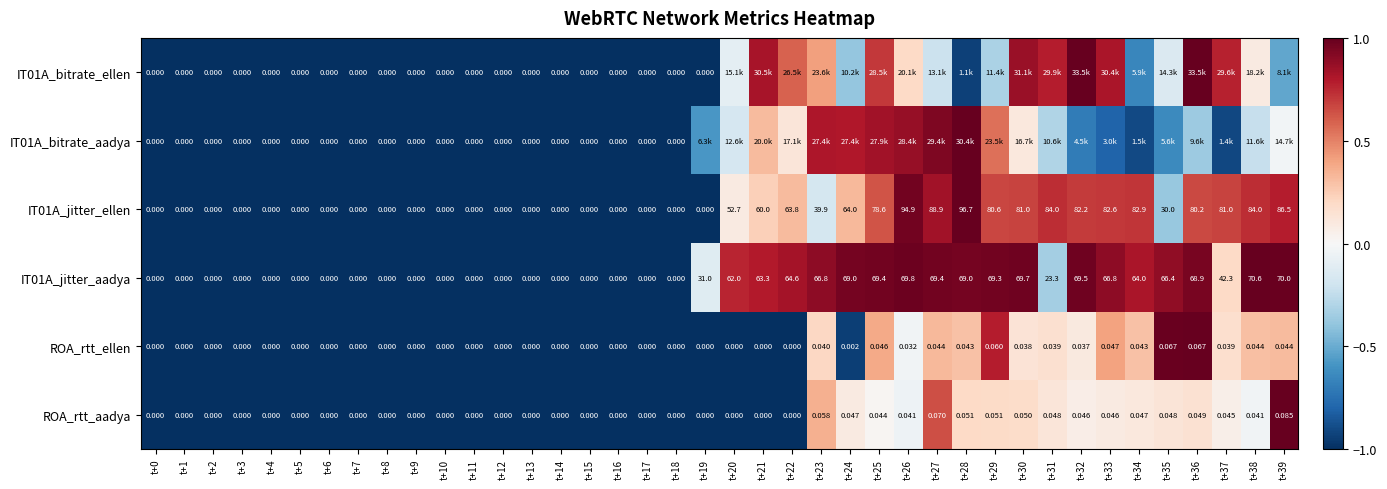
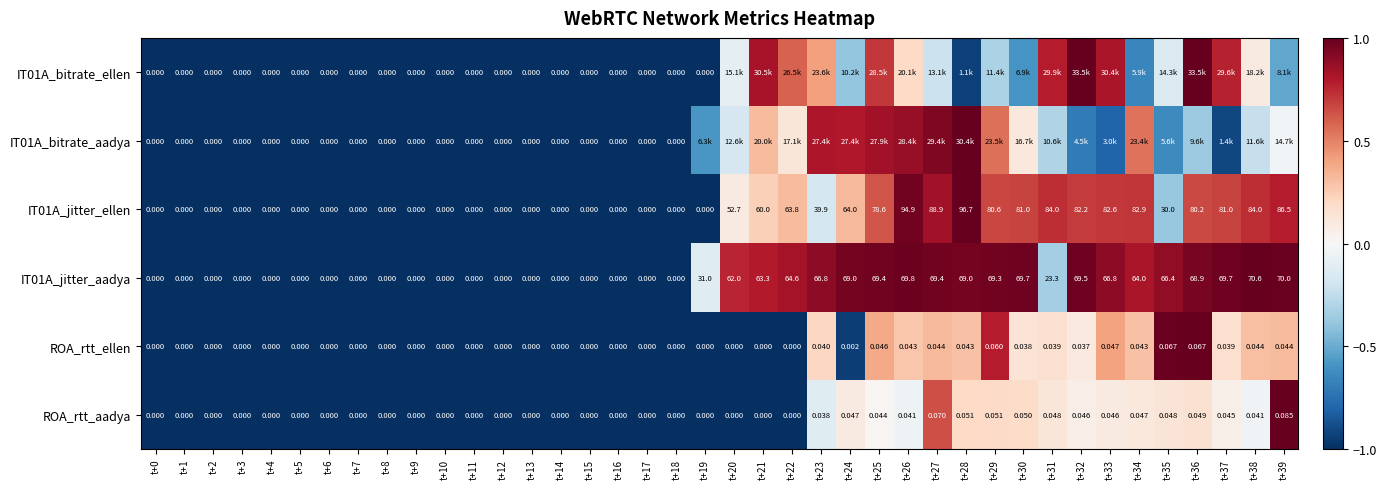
IT01A_bitrate_ellen, t+30: 31.1k -> 6.9k
IT01A_bitrate_aadya, t+34: 1.5k -> 23.4k
IT01A_jitter_aadya, t+37: 42.3 -> 69.7
ROA_rtt_ellen, t+26: 0.032 -> 0.043
ROA_rtt_aadya, t+23: 0.058 -> 0.038
